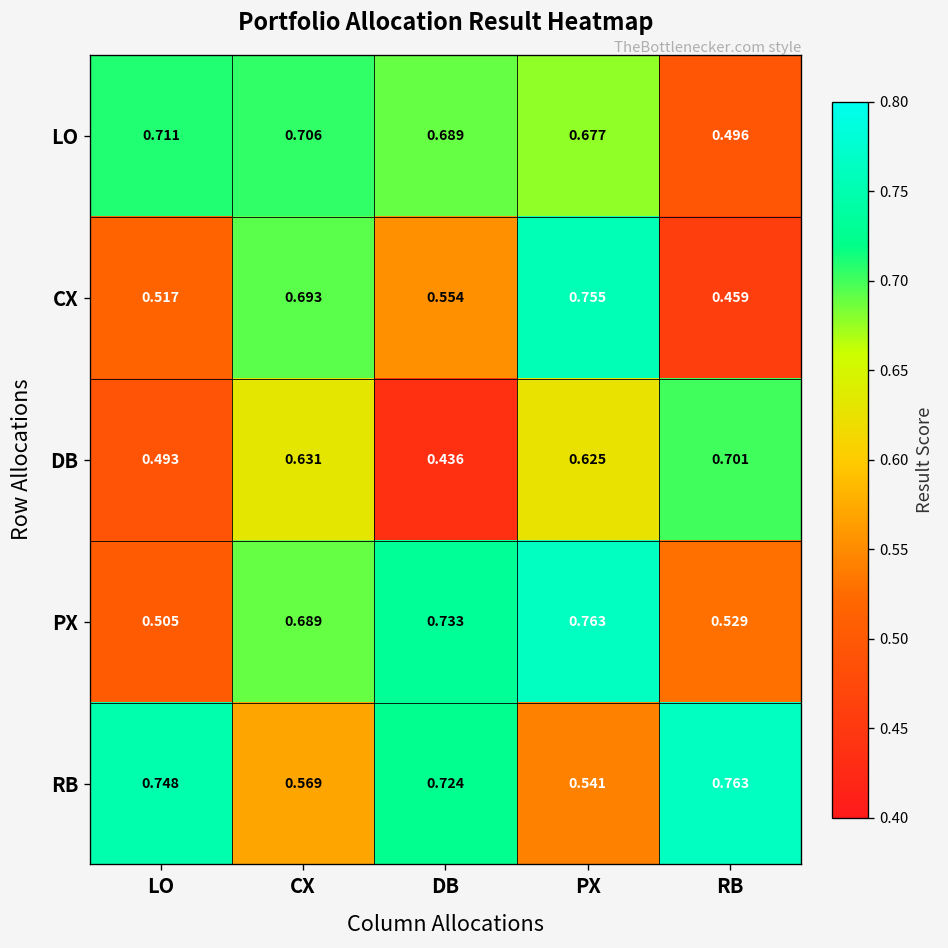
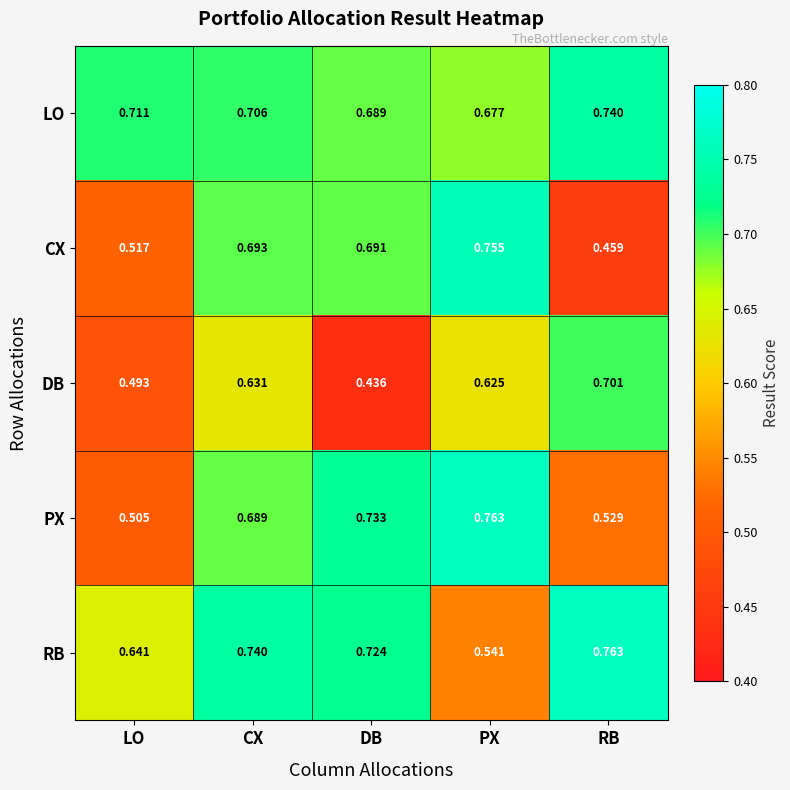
LO, RB: 0.496 -> 0.740
CX, DB: 0.554 -> 0.691
RB, LO: 0.748 -> 0.641
RB, CX: 0.569 -> 0.740
